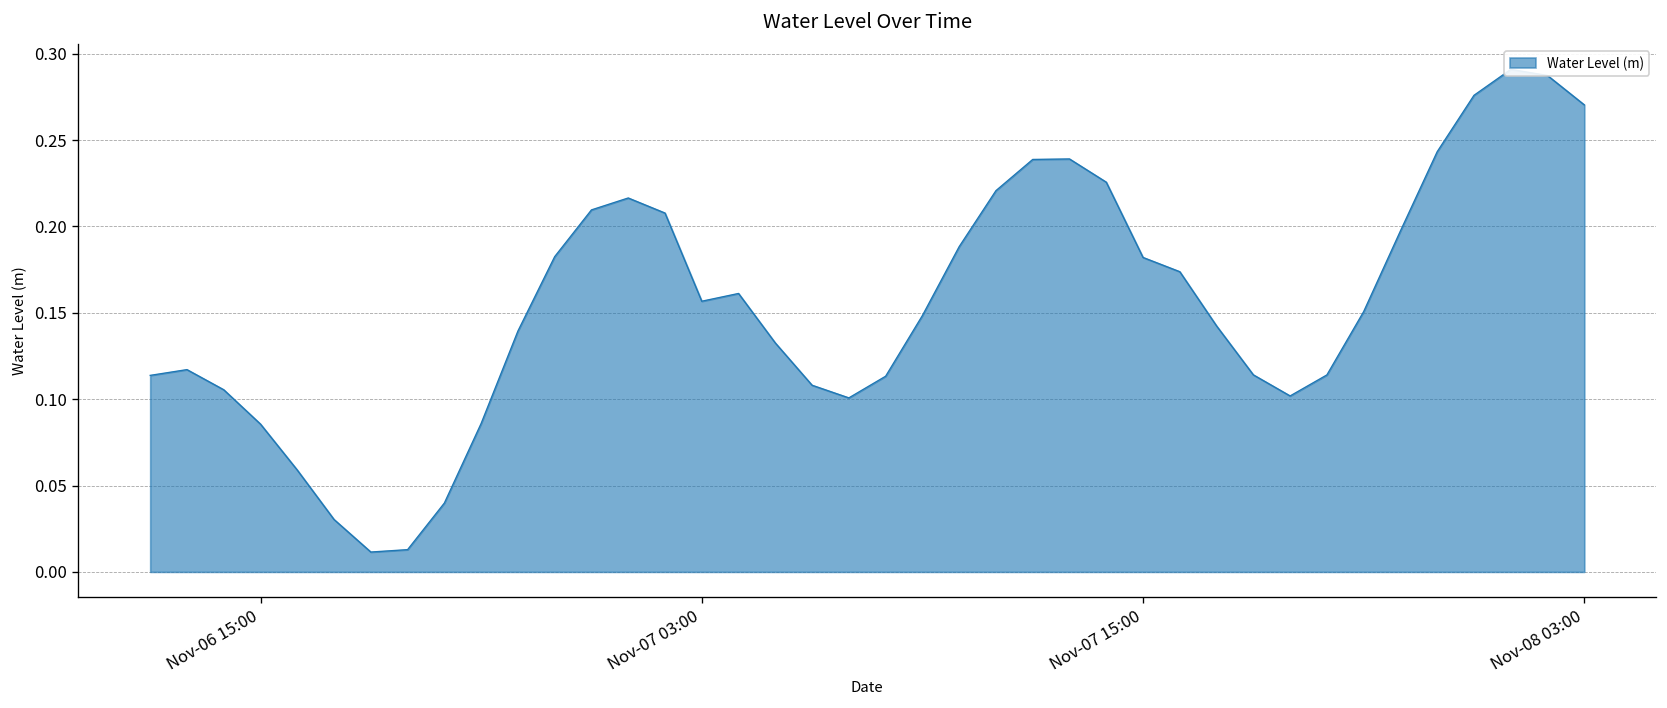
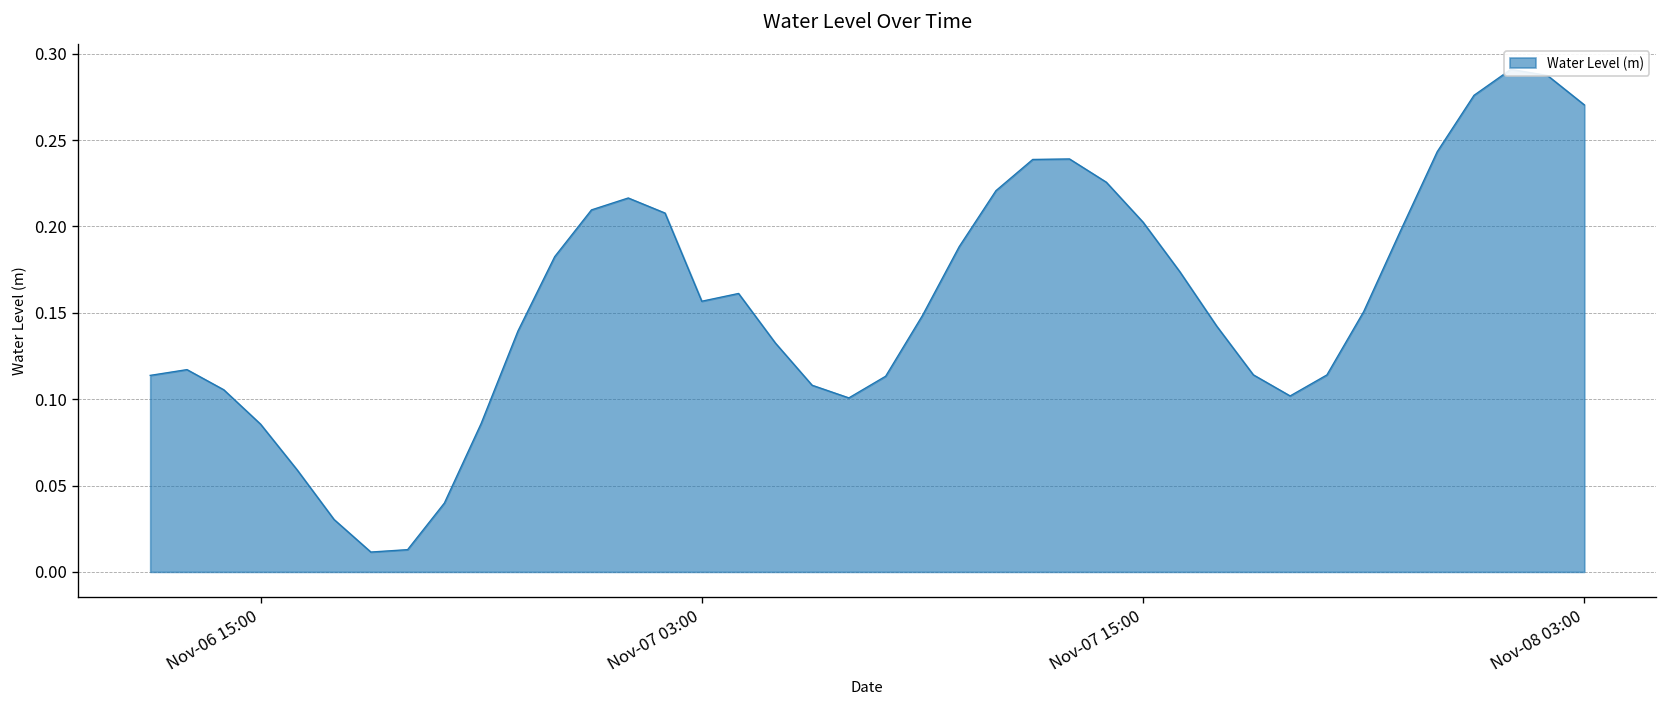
Nov-07 15:00: 0.182 -> 0.202
